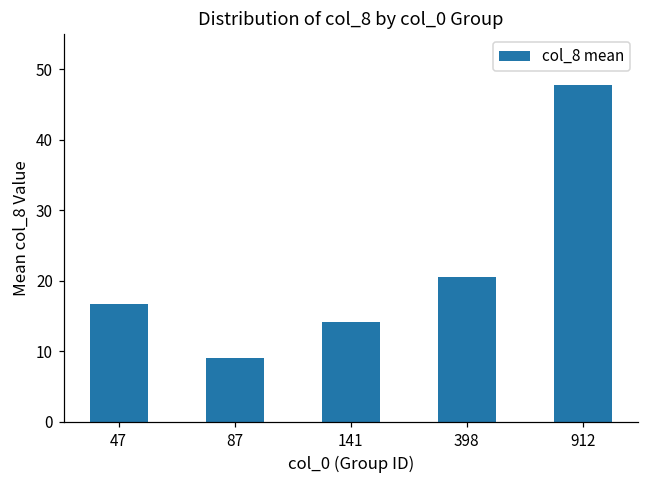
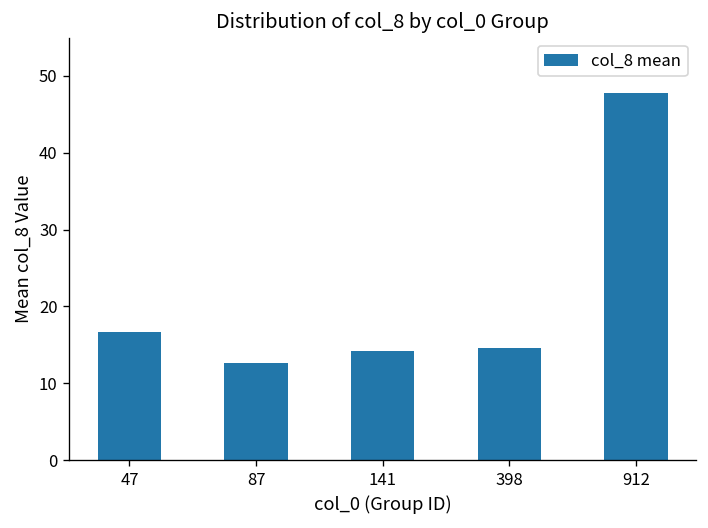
87: 9 -> 13
398: 21 -> 15
